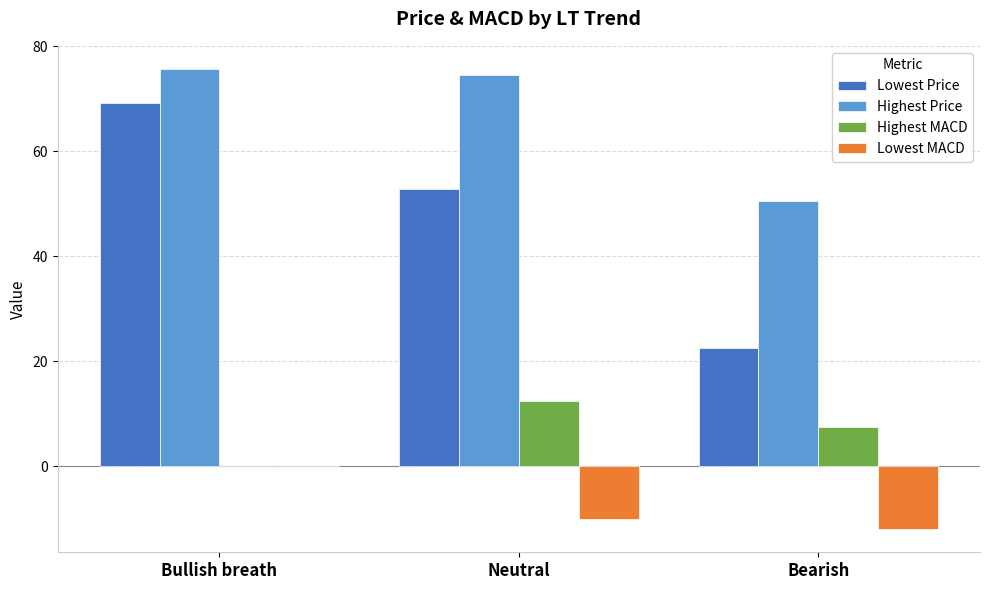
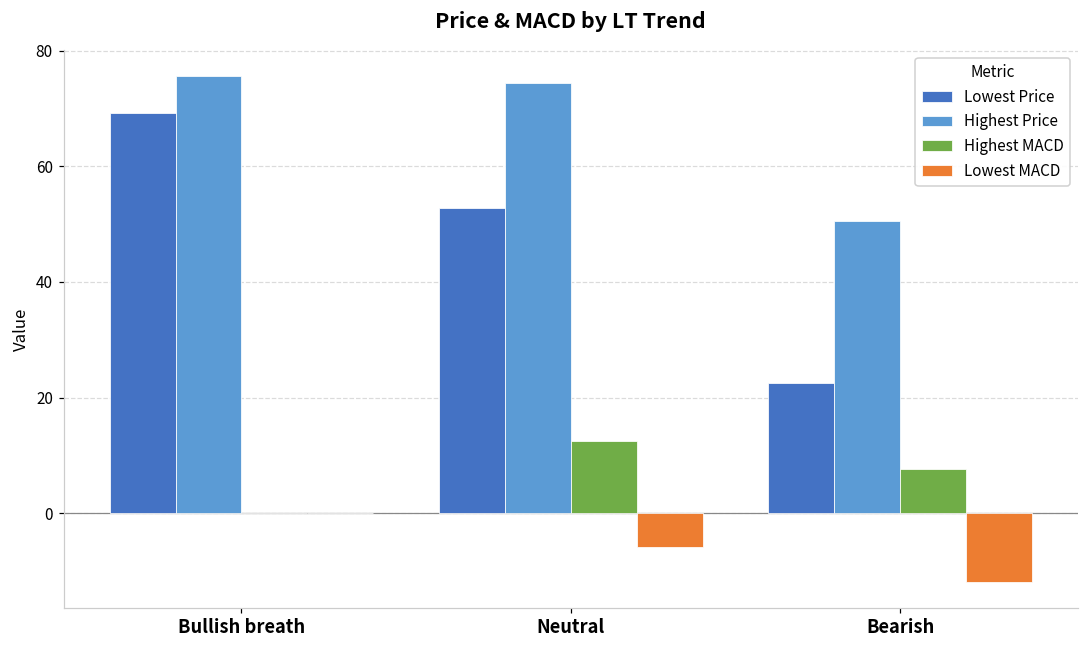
Lowest MACD, Neutral: -10 -> -6
